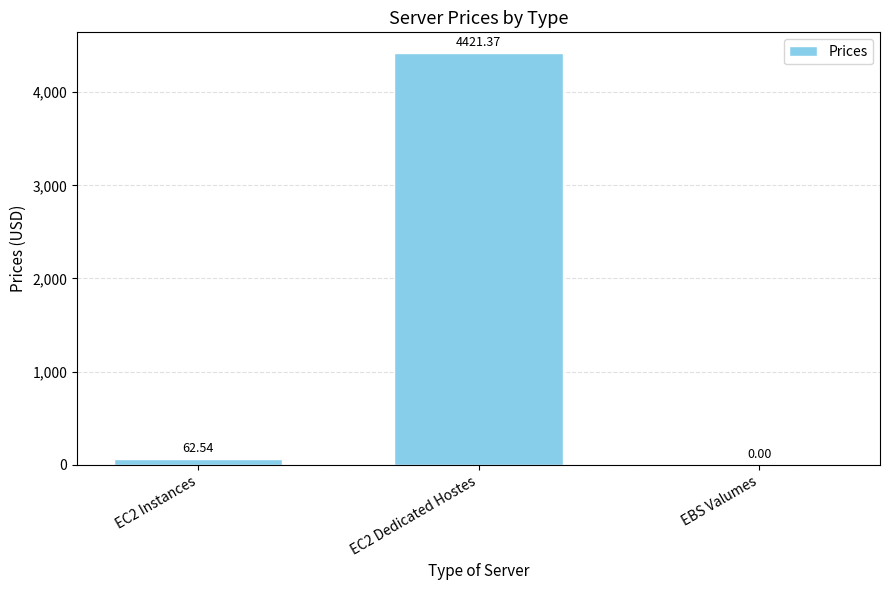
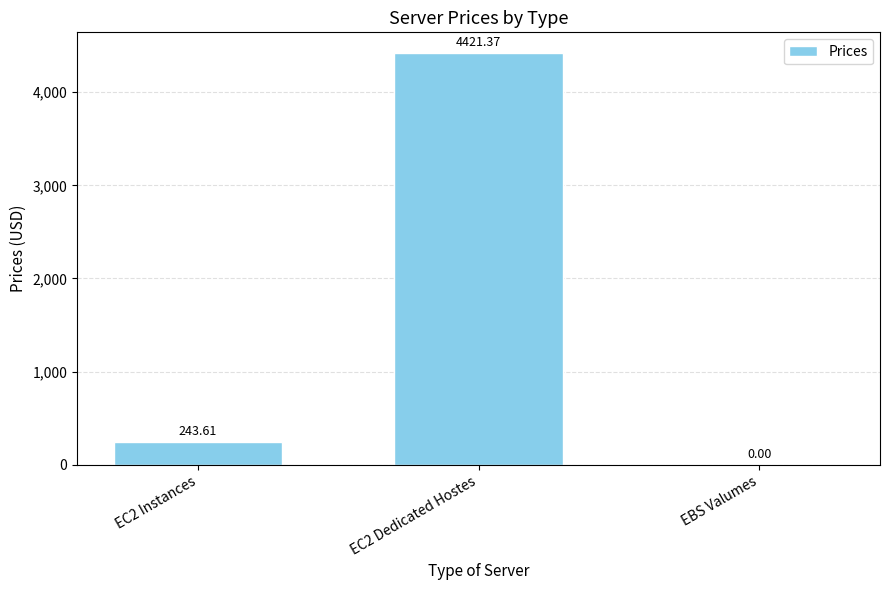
EC2 Instances: 62.54 -> 243.61
